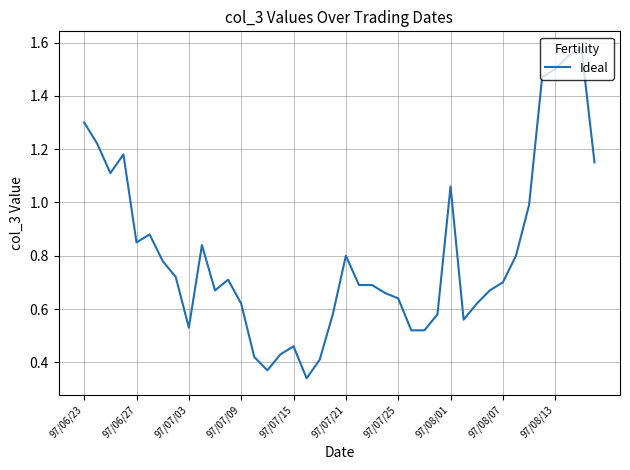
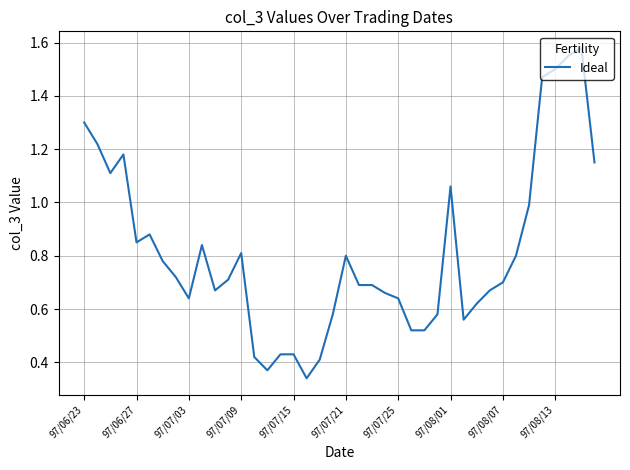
97/07/03: 0.53 -> 0.64
97/07/09: 0.62 -> 0.81
97/07/15: 0.46 -> 0.43
